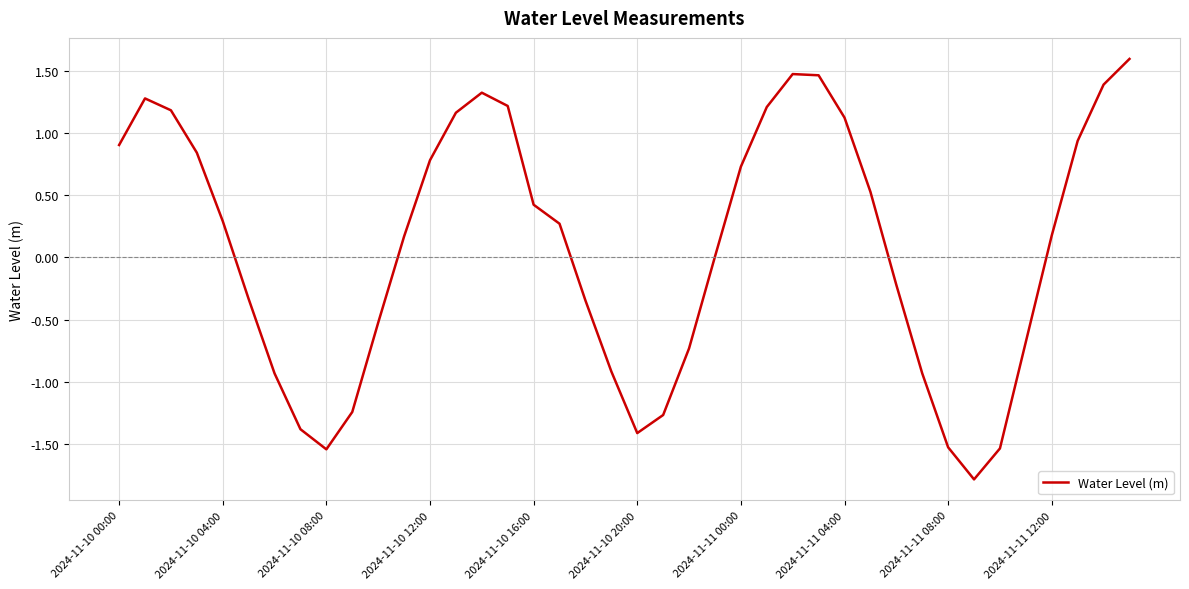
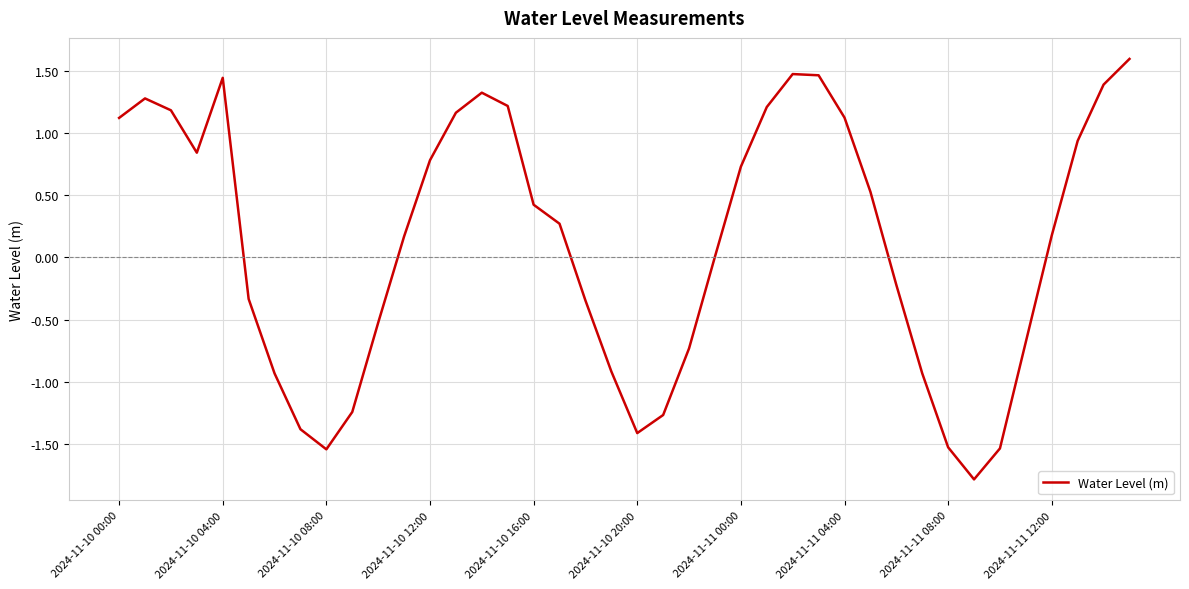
2024-11-10 00:00: 0.90 -> 1.12
2024-11-10 04:00: 0.29 -> 1.44
